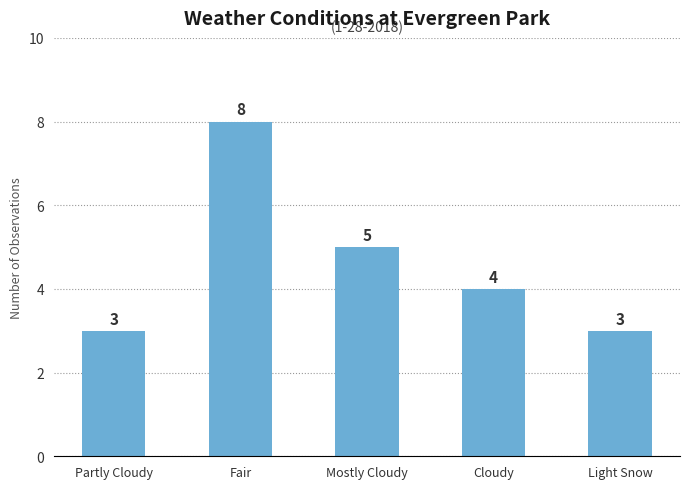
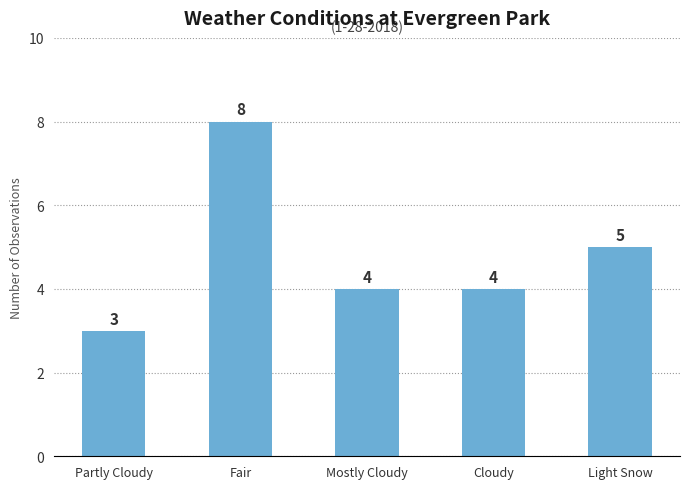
Mostly Cloudy: 5 -> 4
Light Snow: 3 -> 5
